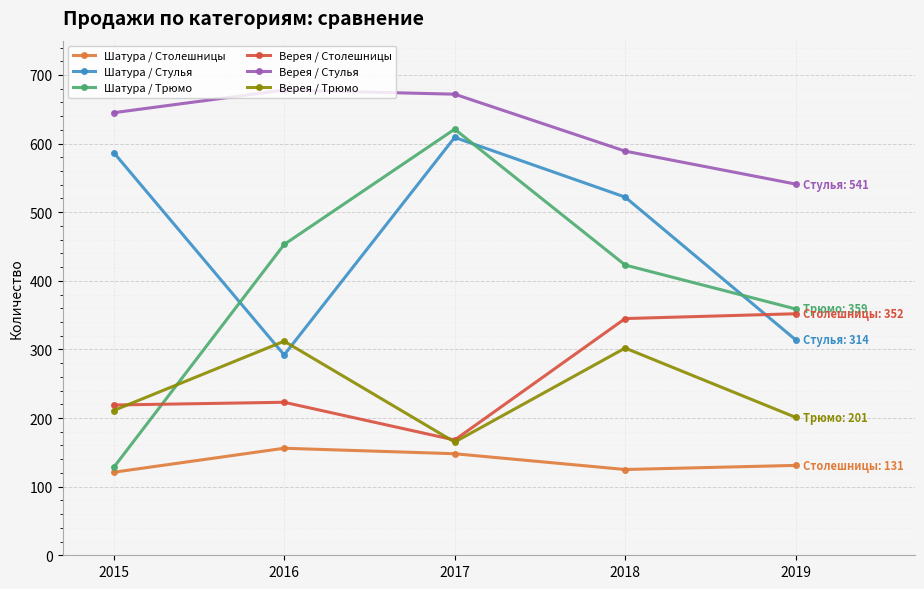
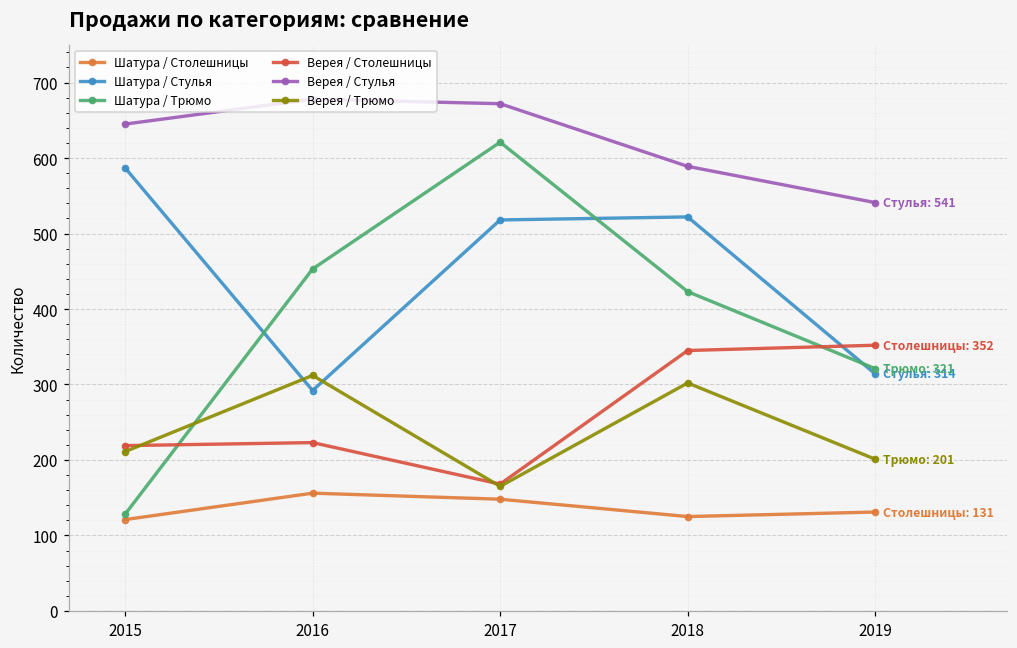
Шатура / Стулья, 2017: 610 -> 520
Шатура / Трюмо, 2019: 359 -> 321
